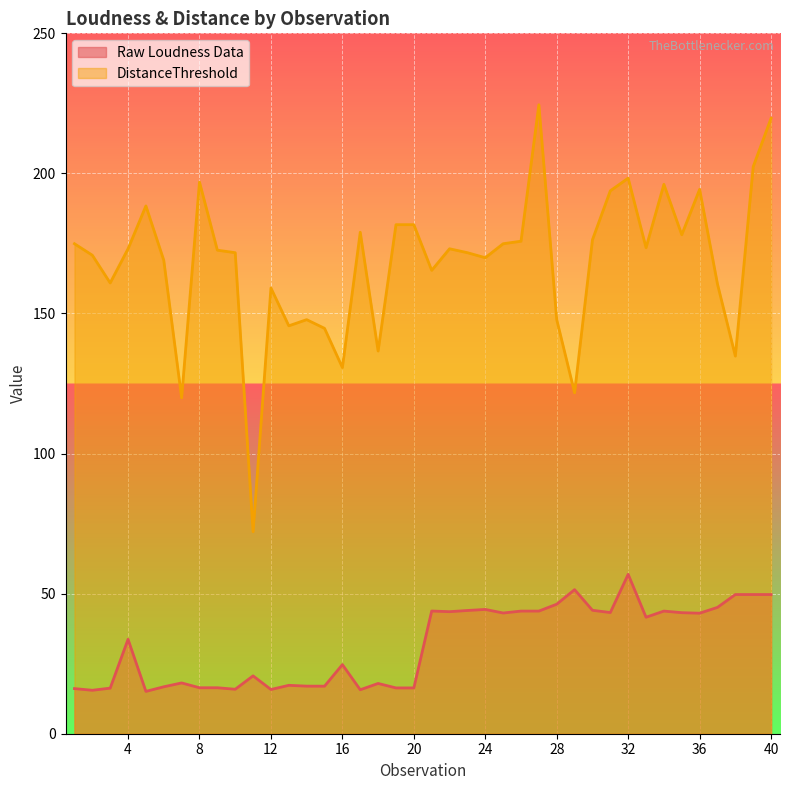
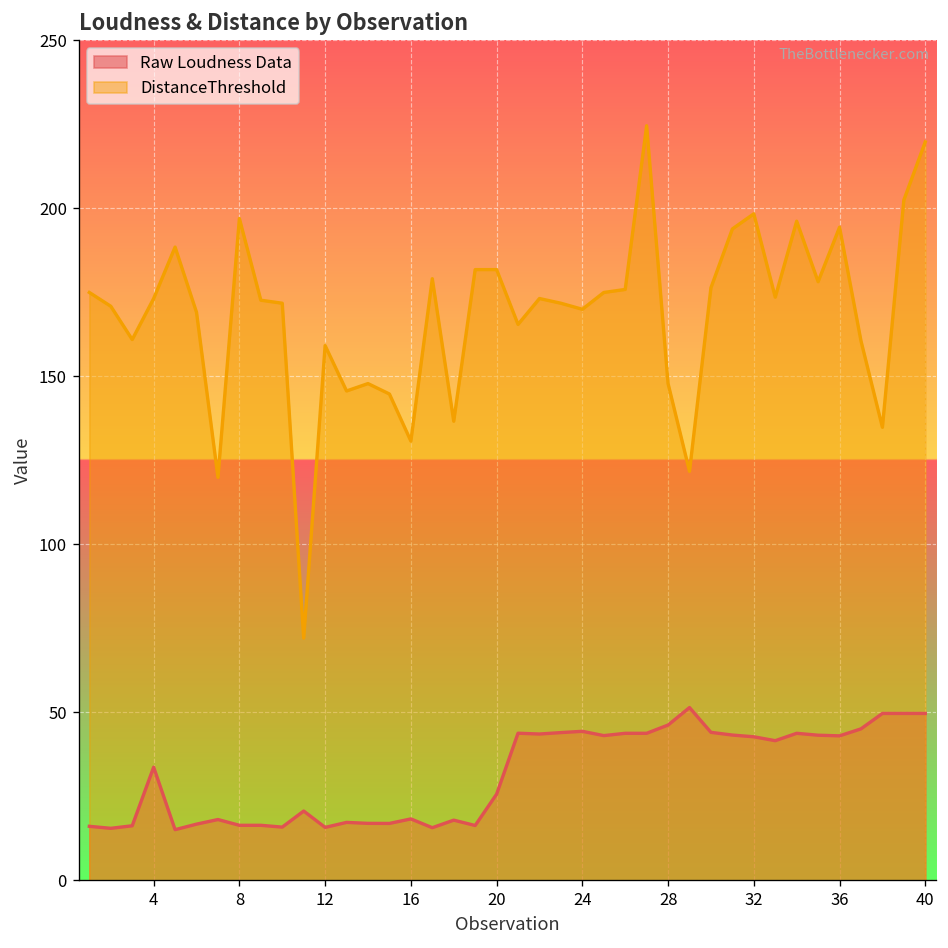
Raw Loudness Data, 16: 25 -> 18
Raw Loudness Data, 20: 16 -> 26
Raw Loudness Data, 32: 57 -> 43
